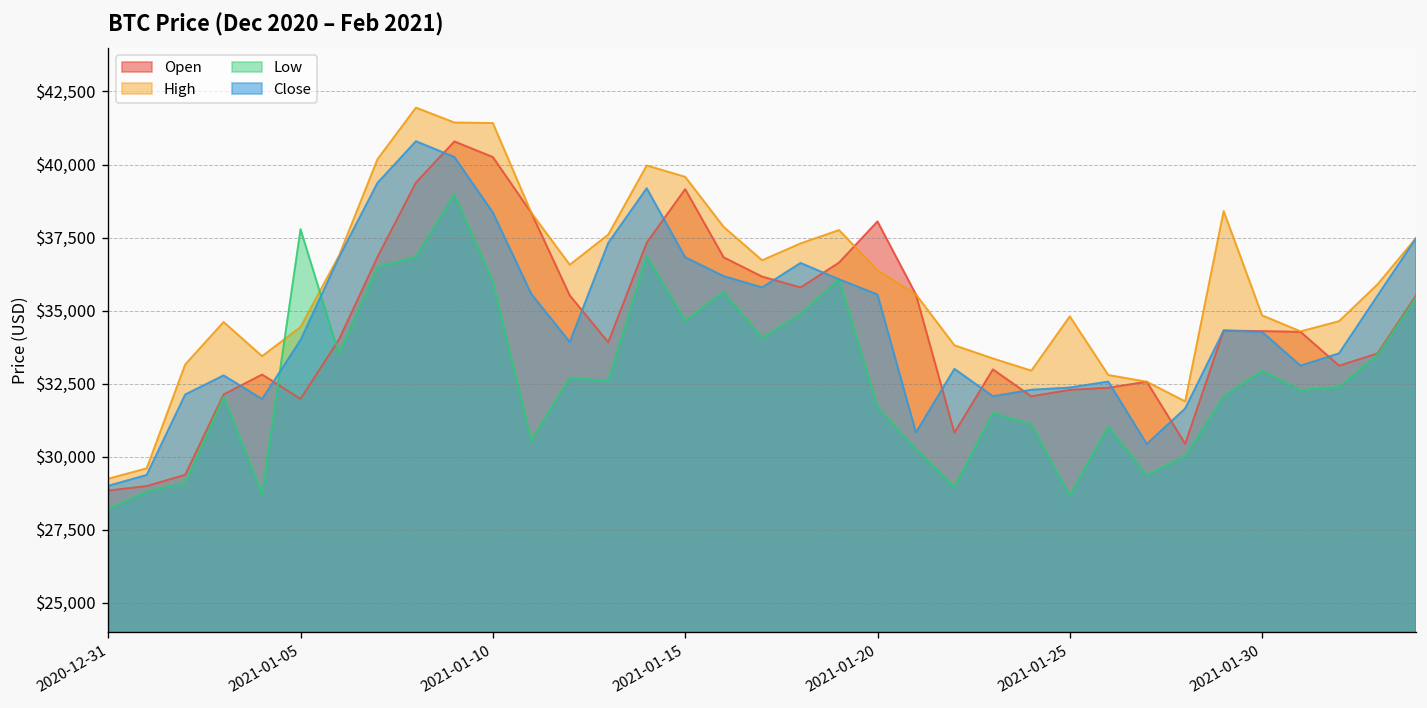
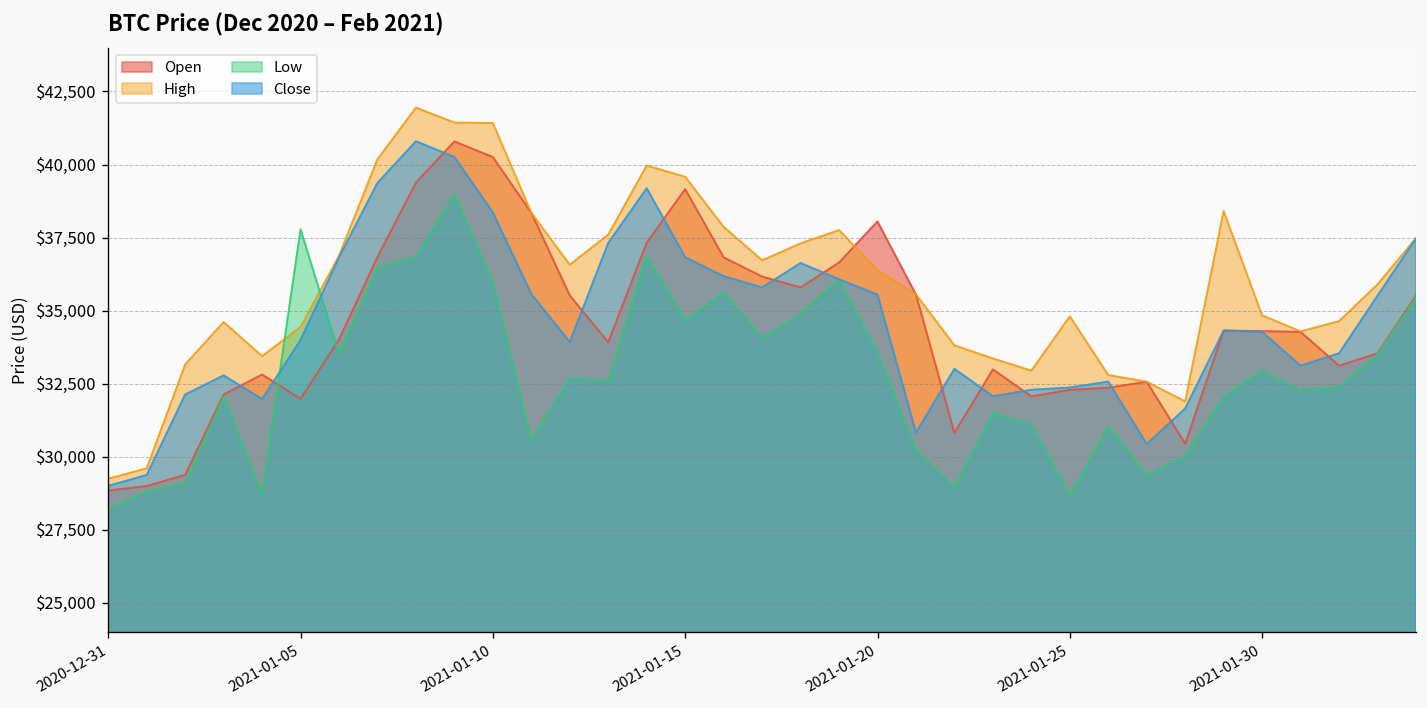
Low, 2021-01-20: $31,700 -> $33,600
